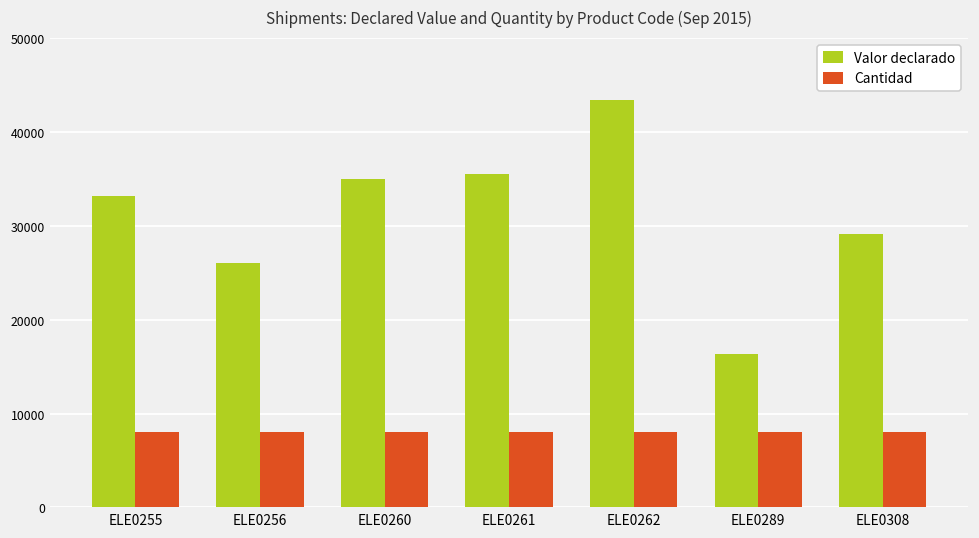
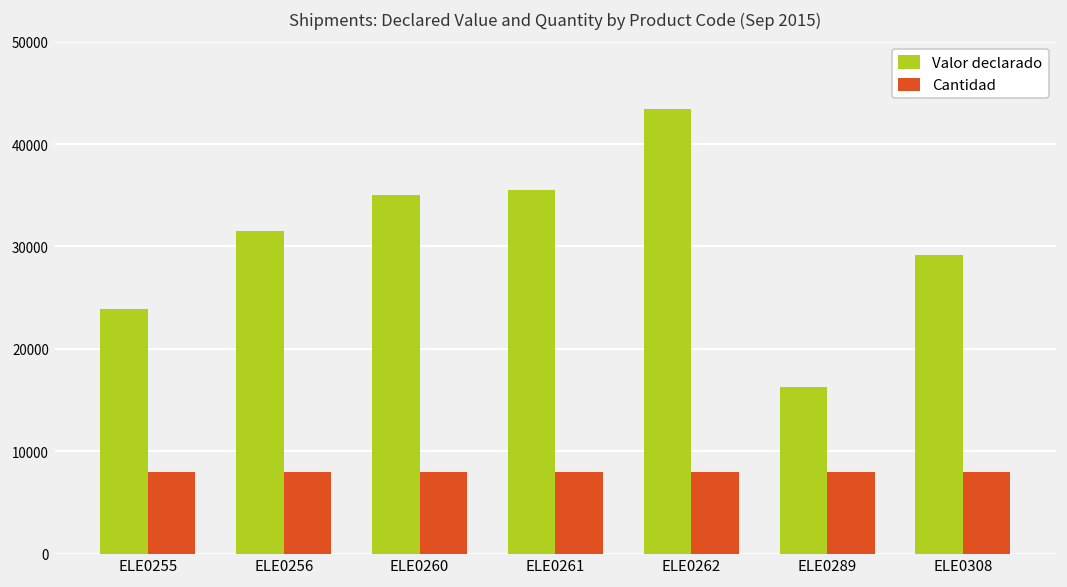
Valor declarado, ELE0255: 33000 -> 24000
Valor declarado, ELE0256: 26000 -> 31000
